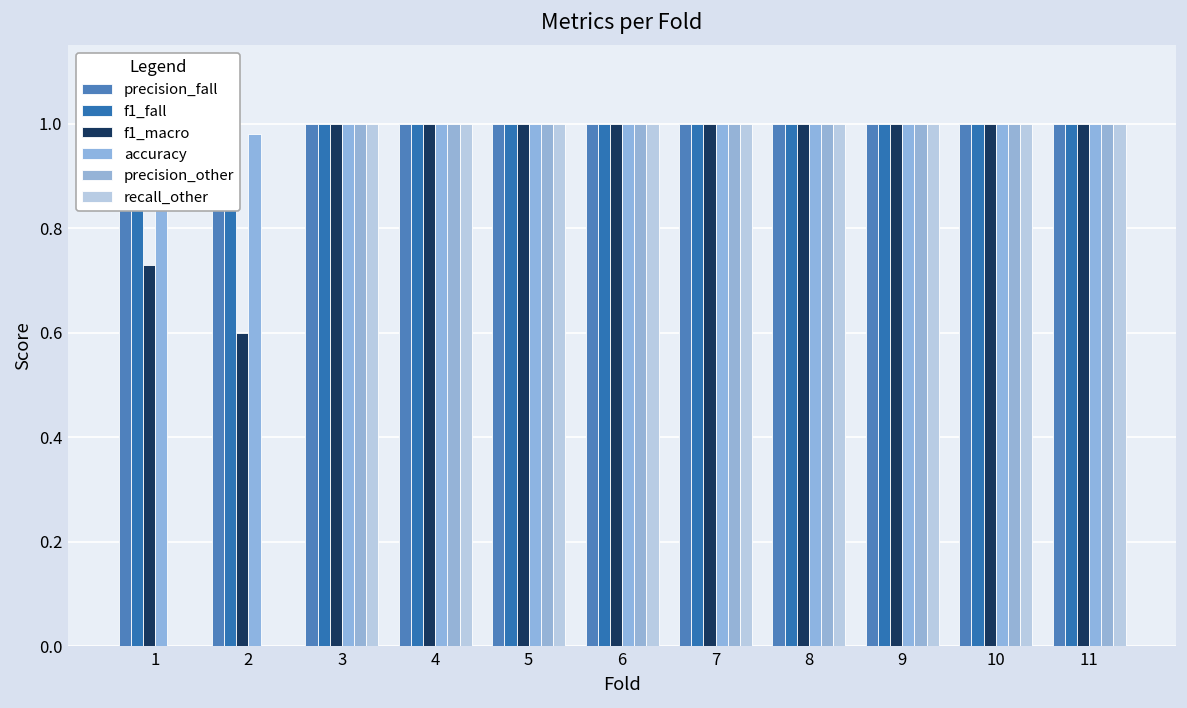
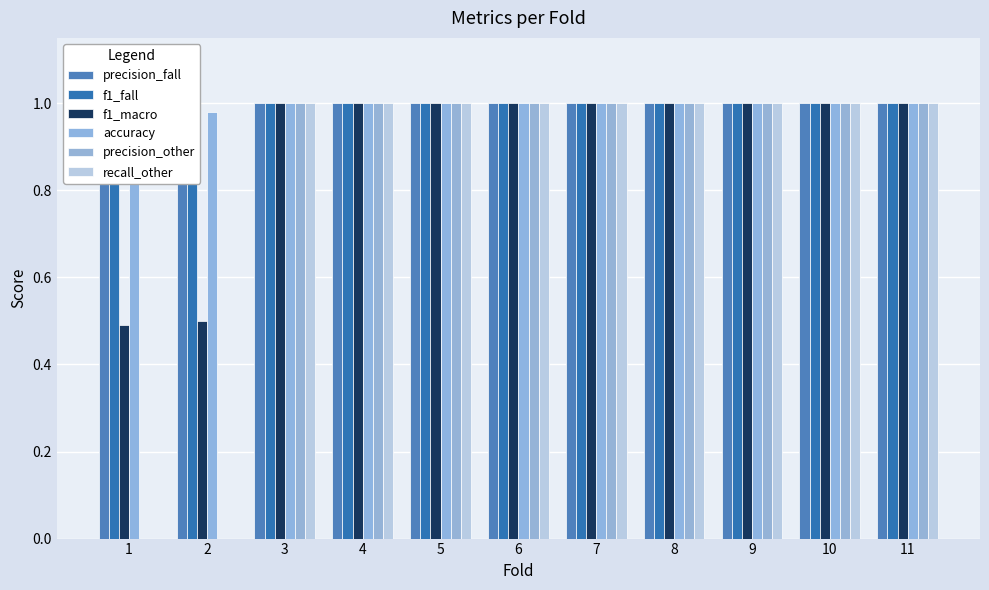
f1_macro, 1: 0.73 -> 0.49
f1_macro, 2: 0.6 -> 0.5
